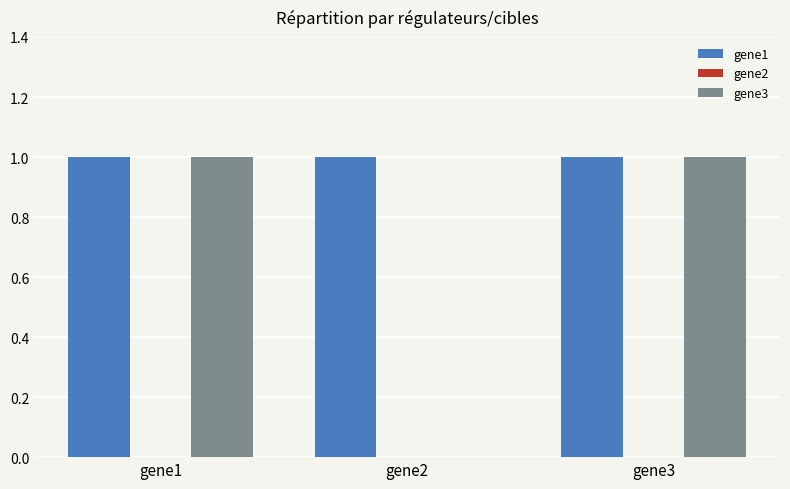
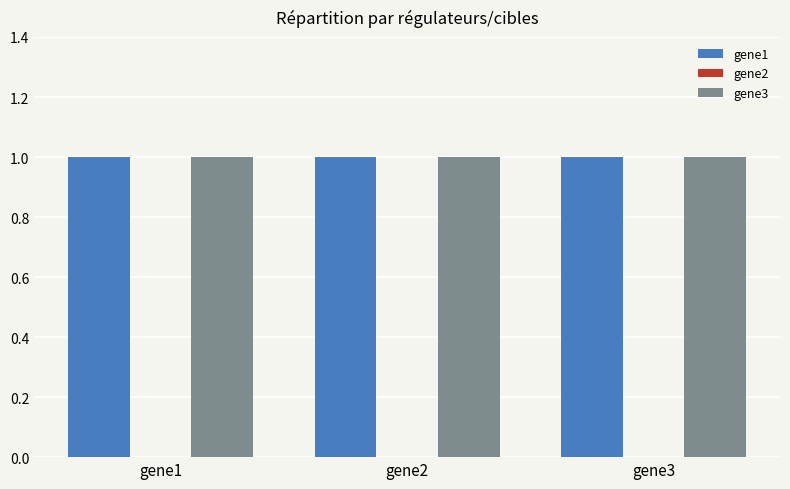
gene3, gene2: 0 -> 1
